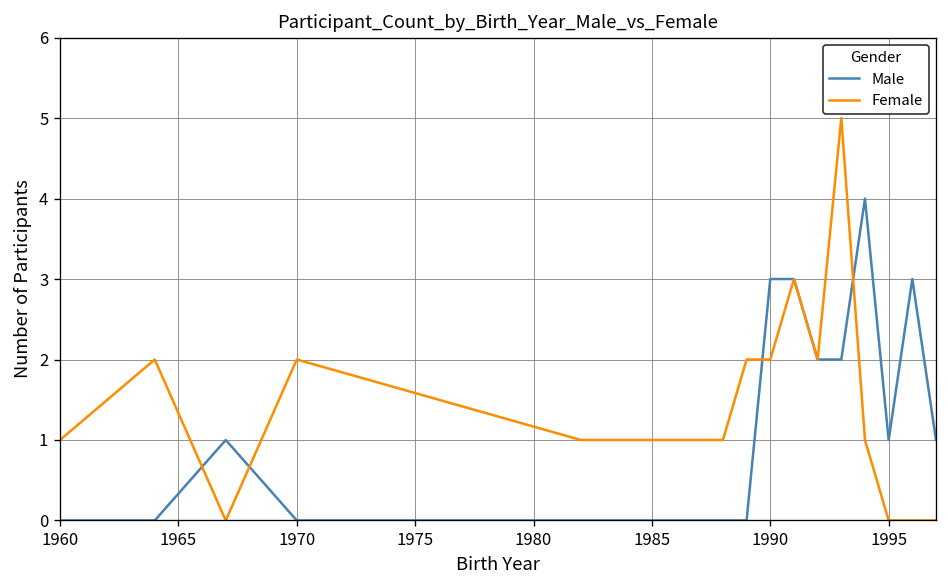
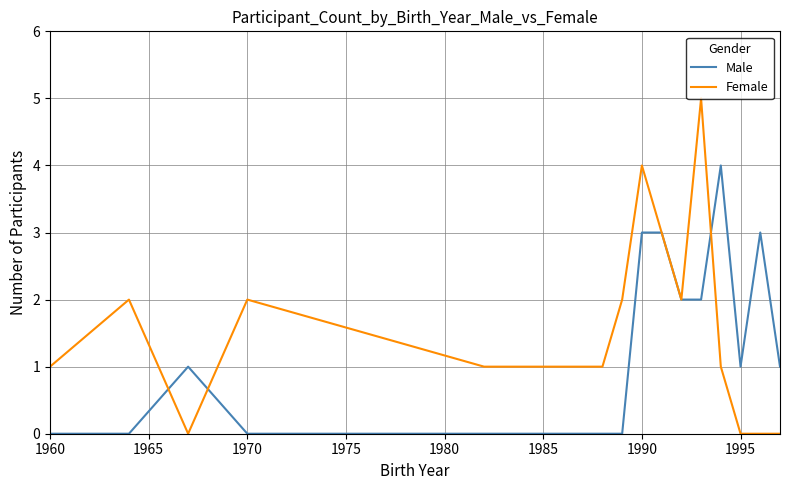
Female, 1990: 2 -> 4
